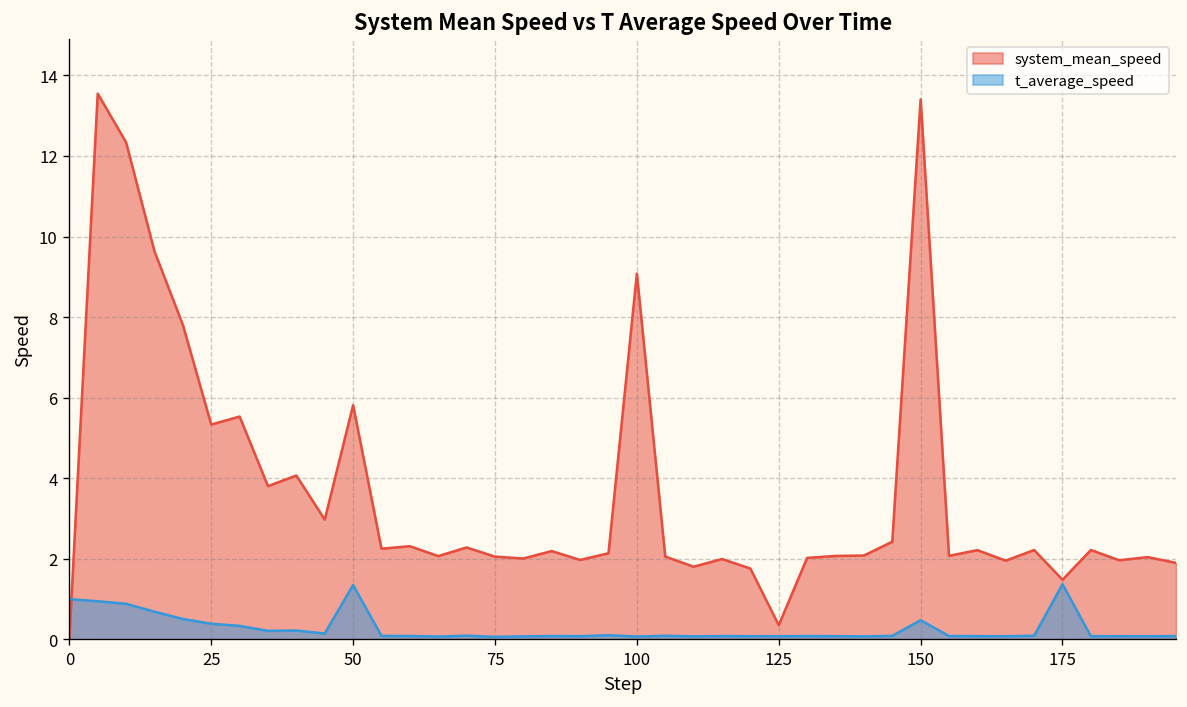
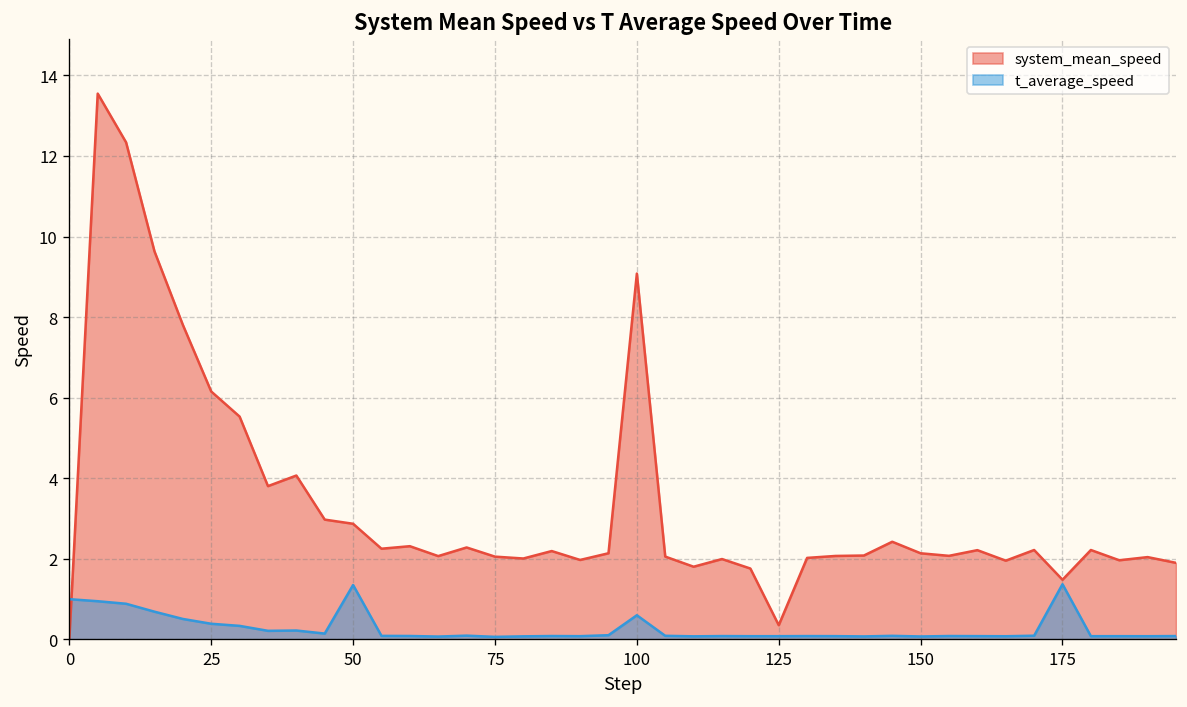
system_mean_speed, 25: 5.3 -> 6.2
system_mean_speed, 50: 5.8 -> 2.9
t_average_speed, 100: 0.1 -> 0.6
system_mean_speed, 150: 13.4 -> 2.1
t_average_speed, 150: 0.5 -> 0.1
